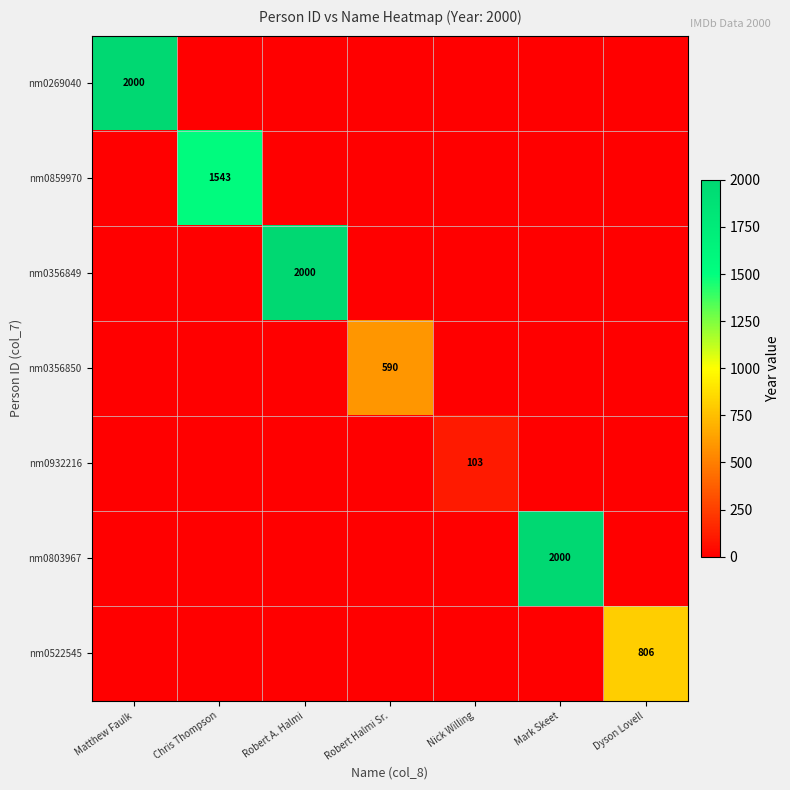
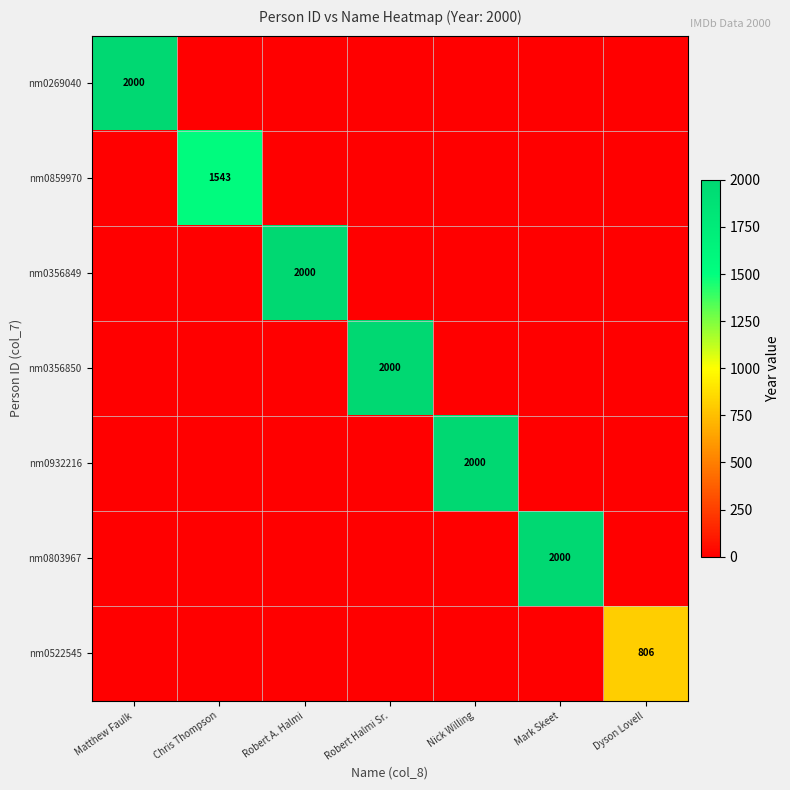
nm0356850, Robert Halmi Sr.: 590 -> 2000
nm0932216, Nick Willing: 103 -> 2000
